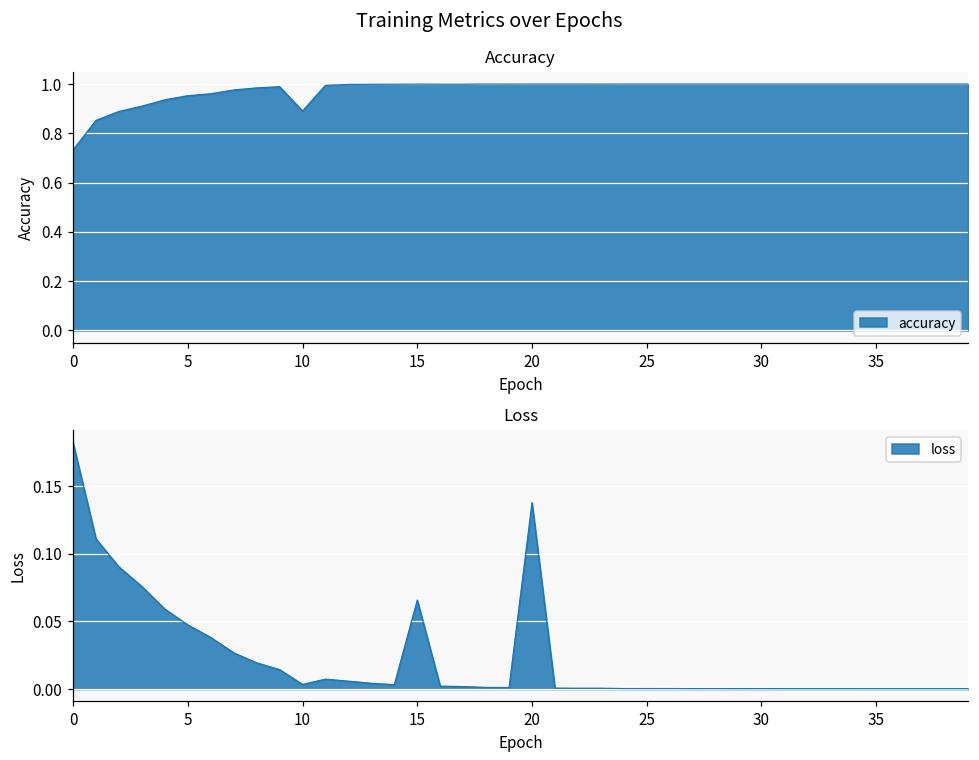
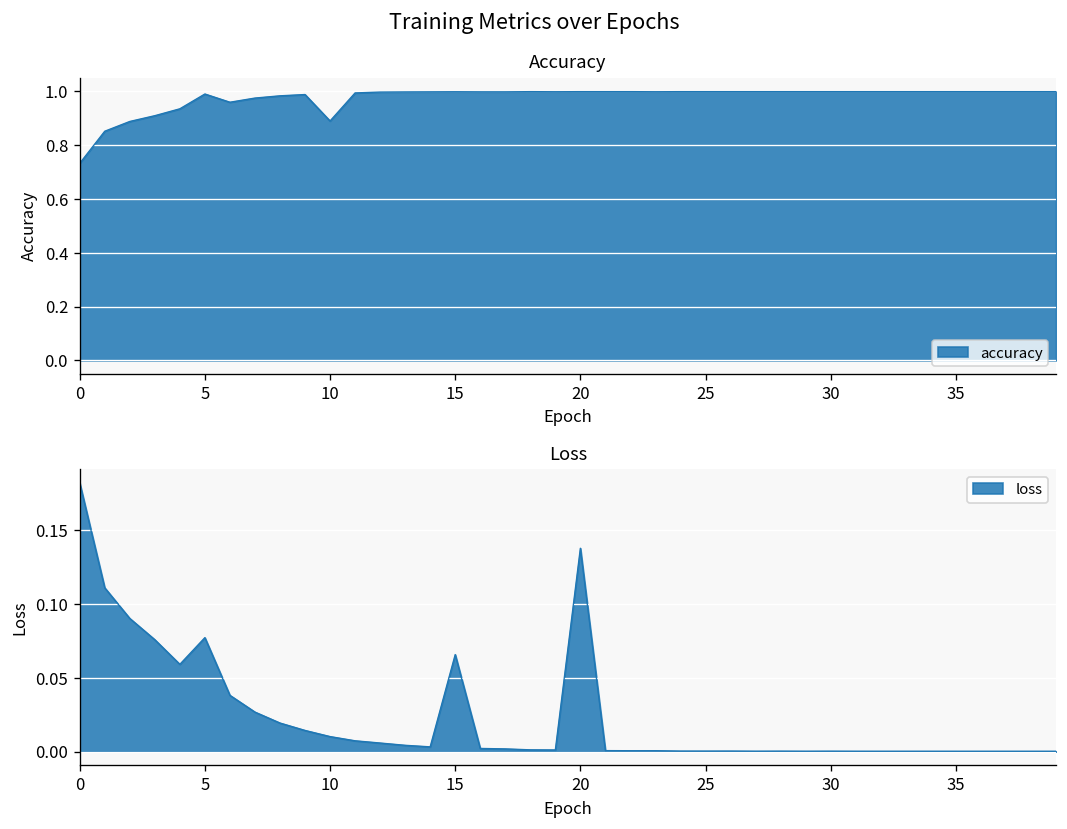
Accuracy, 5: 0.95 -> 0.99
Loss, 5: 0.047 -> 0.077
Loss, 10: 0.003 -> 0.010
